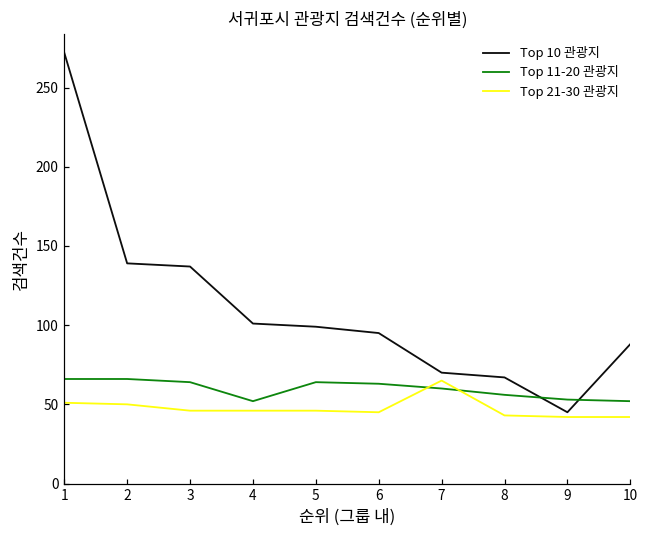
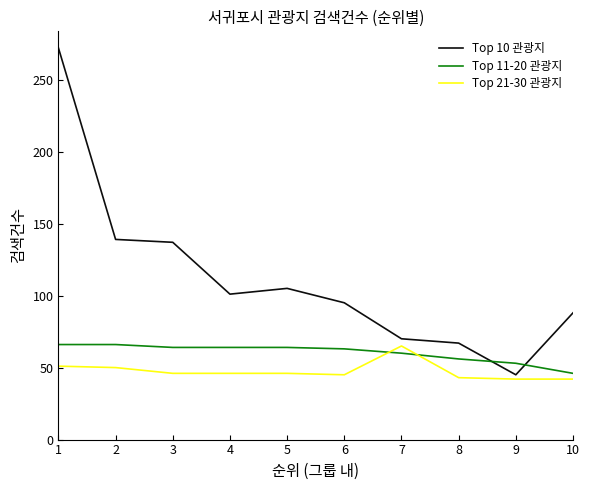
Top 11-20 관광지, 4: 52 -> 64
Top 10 관광지, 5: 99 -> 105
Top 11-20 관광지, 10: 52 -> 46
